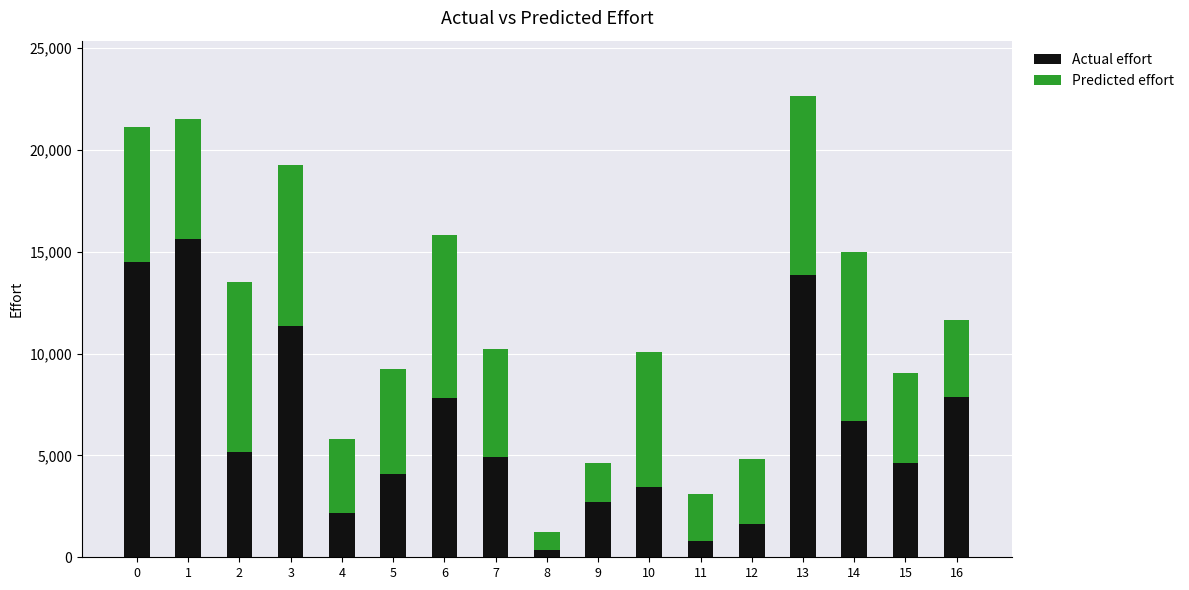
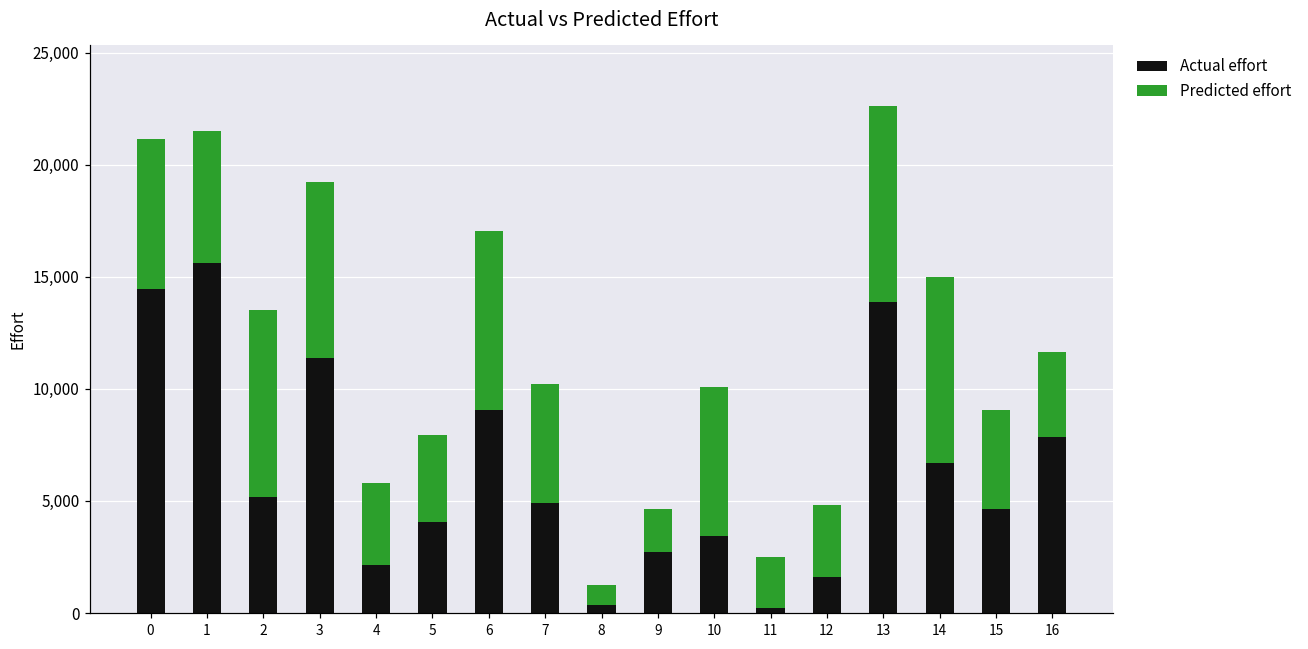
Predicted effort, 5: 5,200 -> 3,900
Actual effort, 6: 7,800 -> 9,100
Actual effort, 11: 800 -> 200
